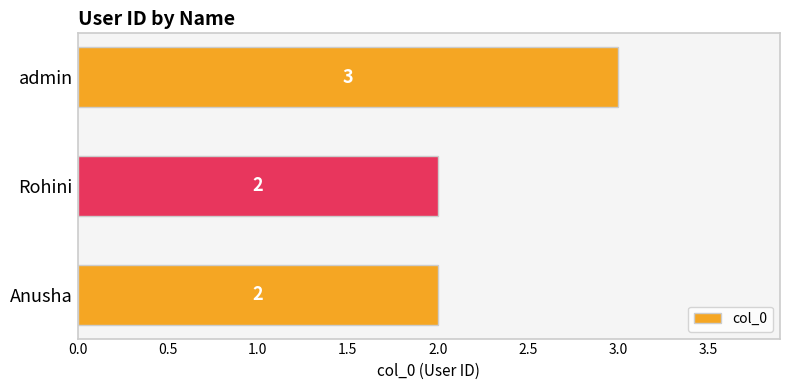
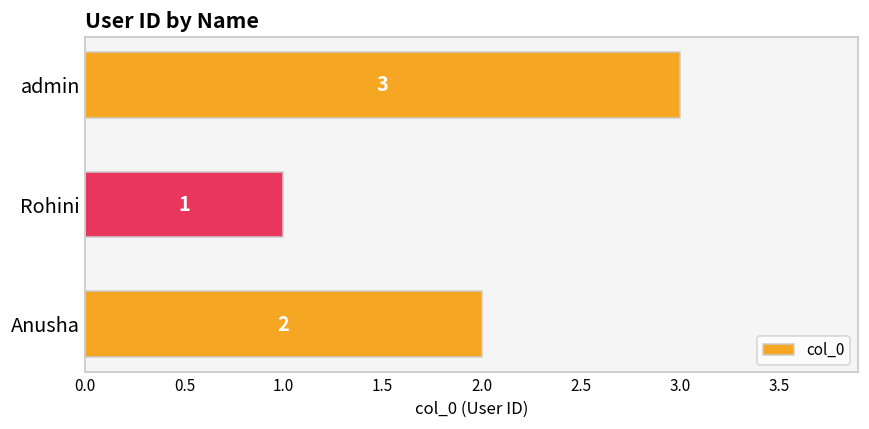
Rohini: 2 -> 1
